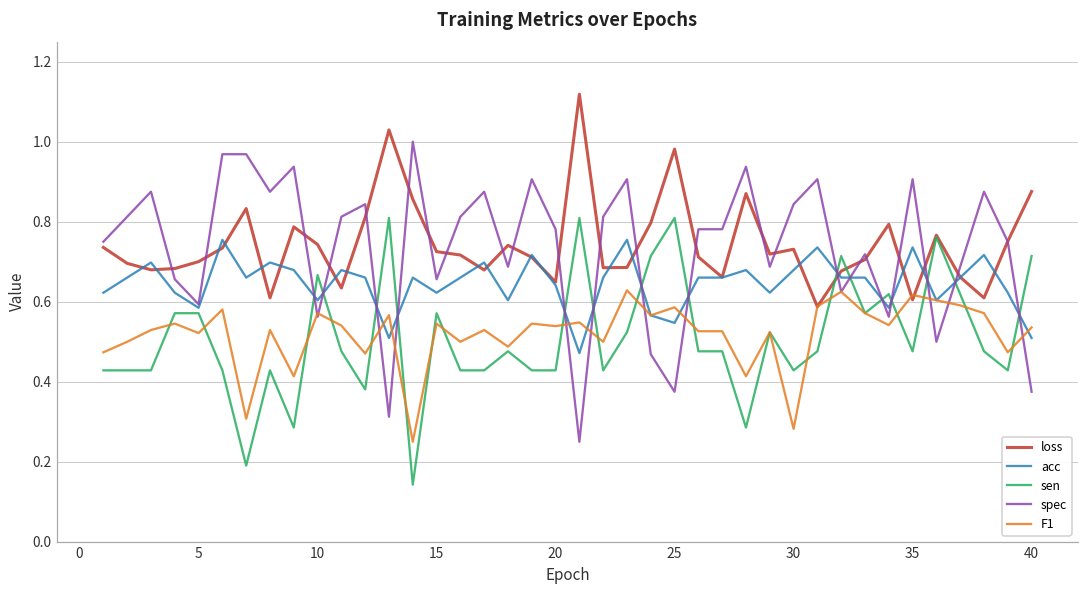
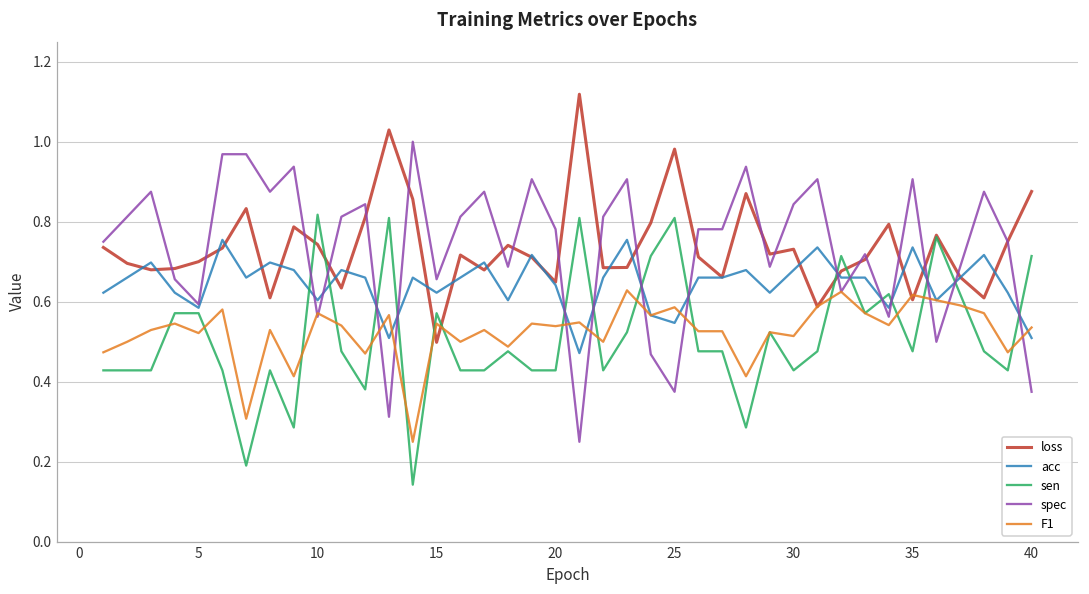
sen, 10: 0.67 -> 0.82
loss, 15: 0.73 -> 0.50
F1, 30: 0.28 -> 0.51
